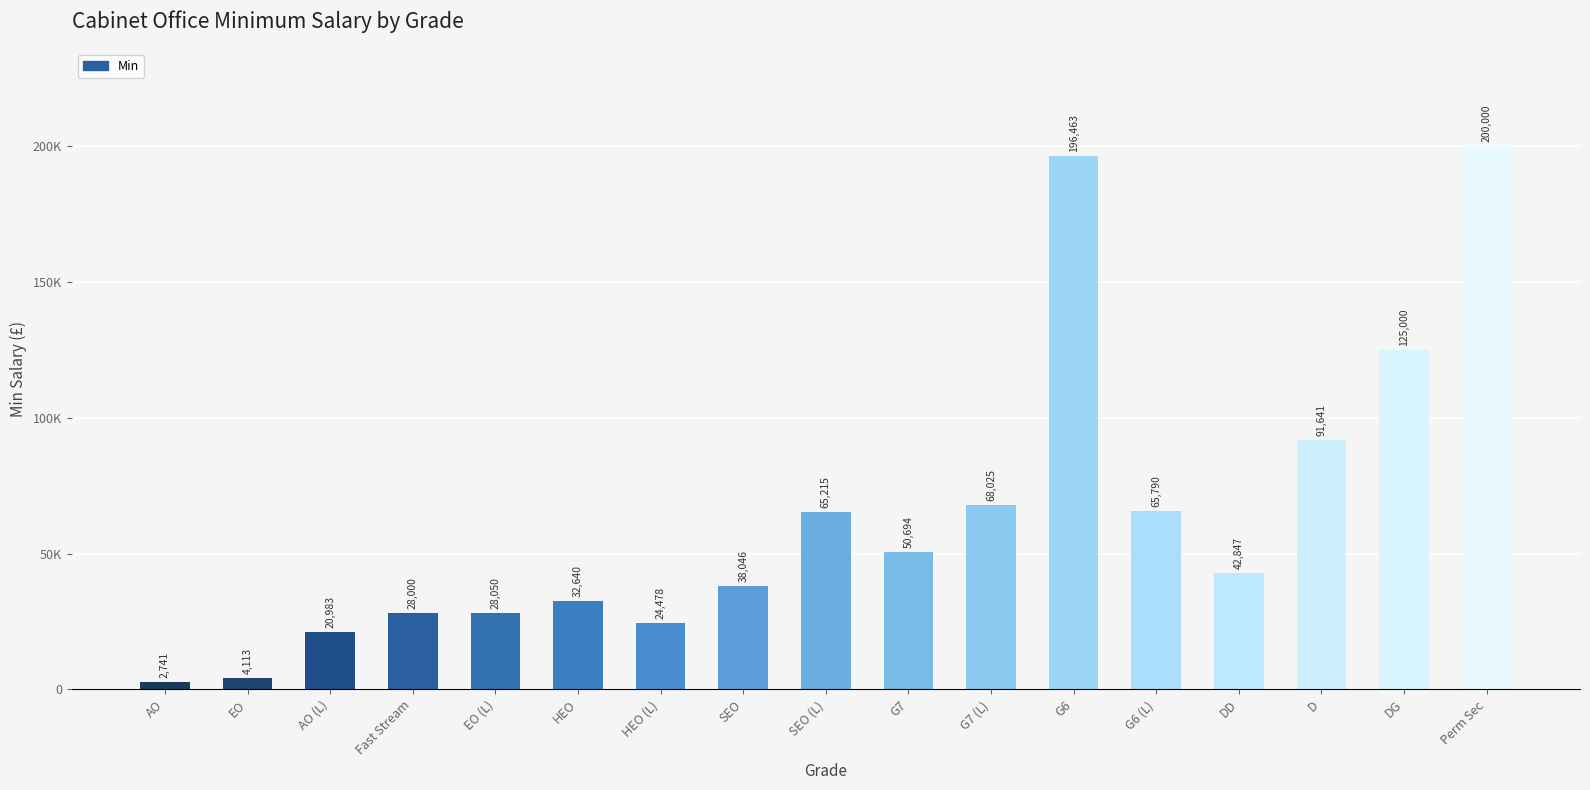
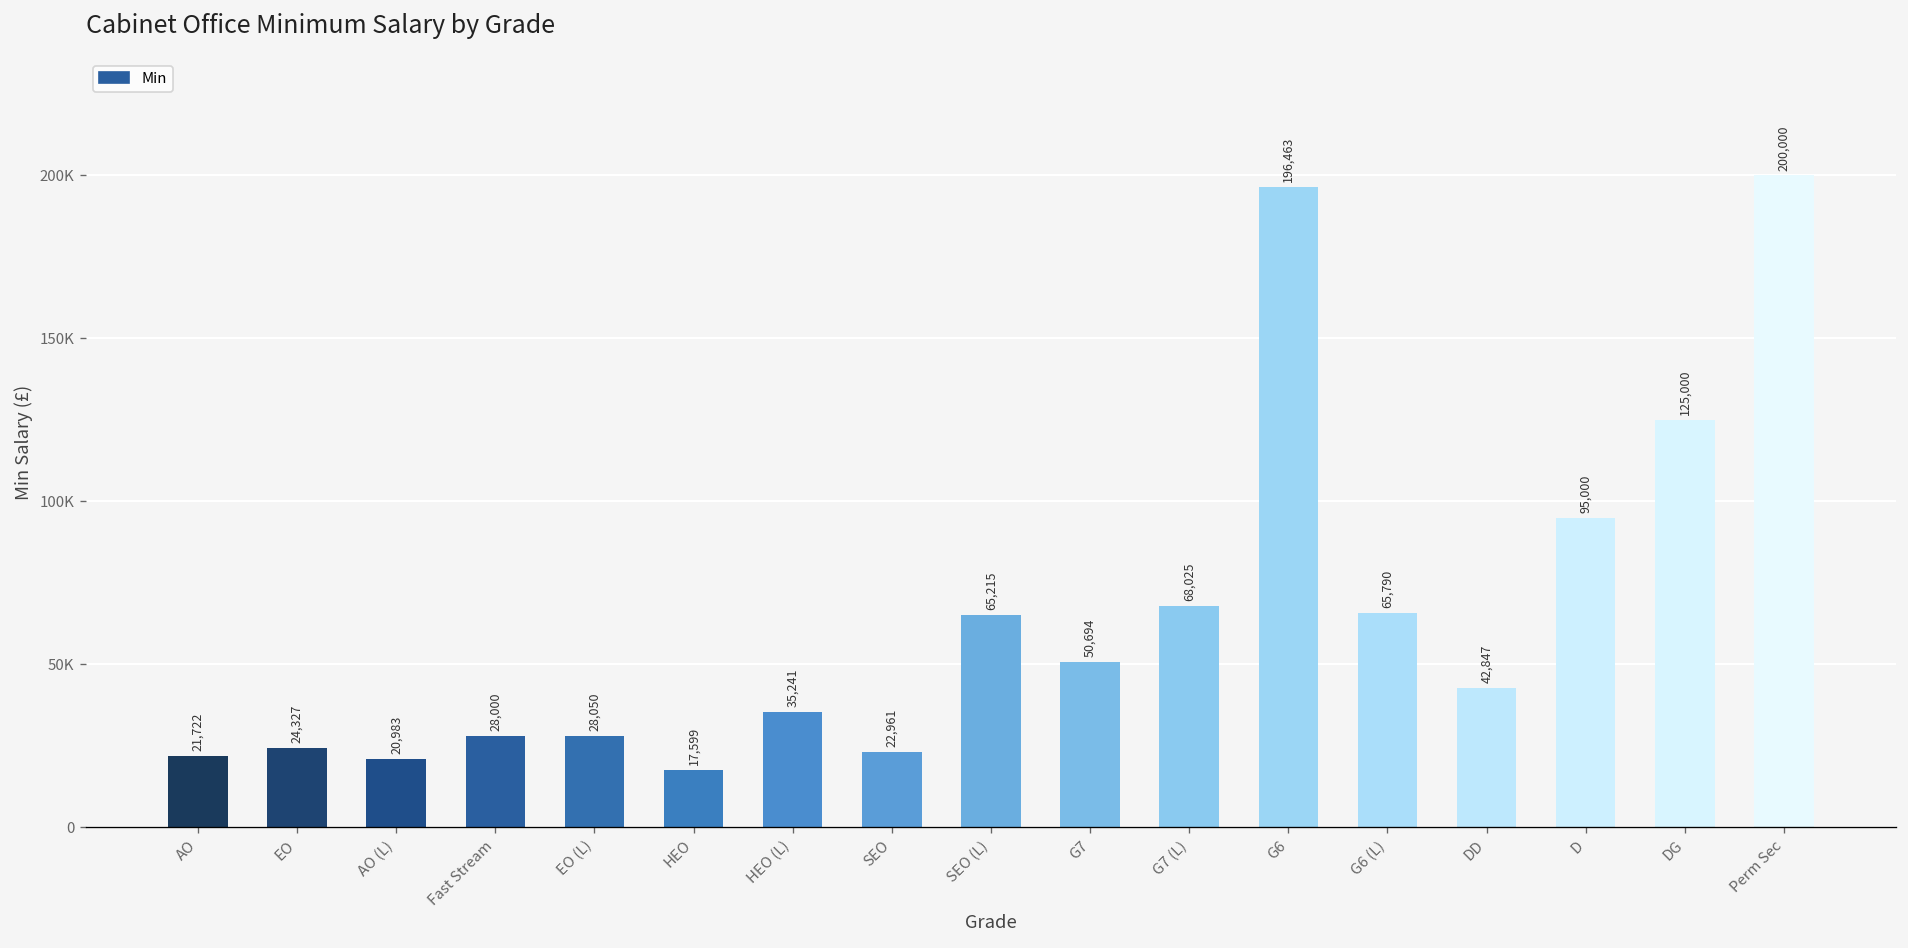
AO: 2,741 -> 21,722
EO: 4,113 -> 24,327
HEO: 32,640 -> 17,599
HEO (L): 24,478 -> 35,241
SEO: 38,046 -> 22,961
D: 91,641 -> 95,000
